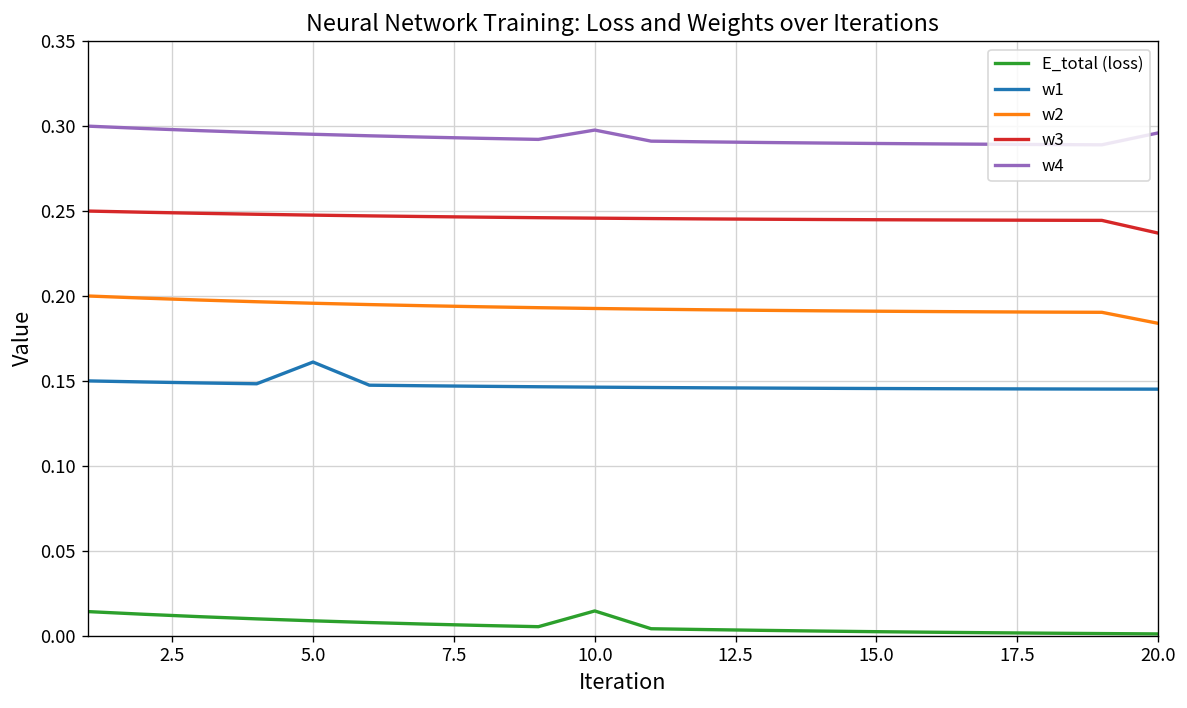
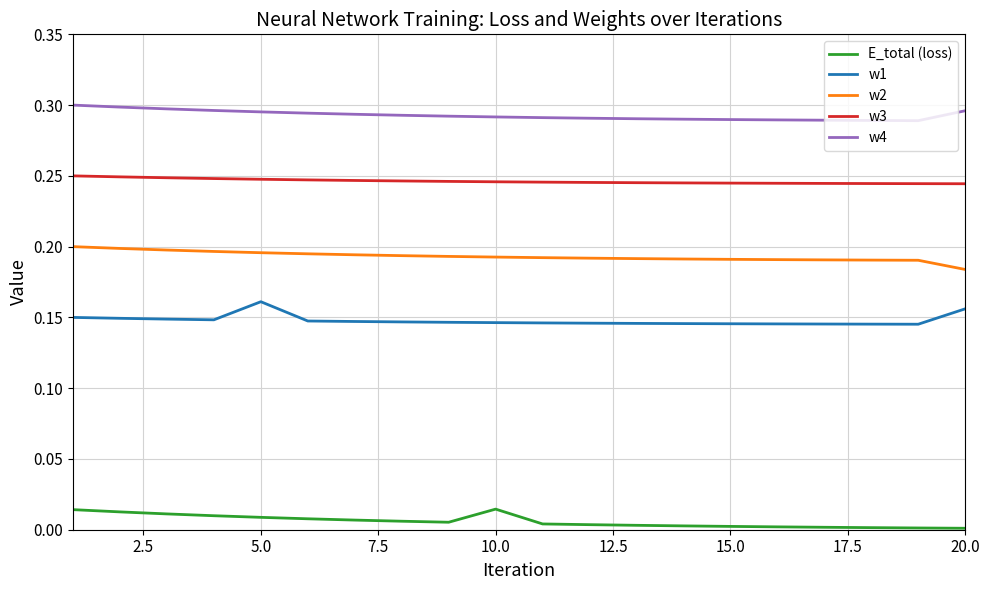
w4, 10.0: 0.298 -> 0.292
w1, 20.0: 0.145 -> 0.156
w3, 20.0: 0.237 -> 0.244
